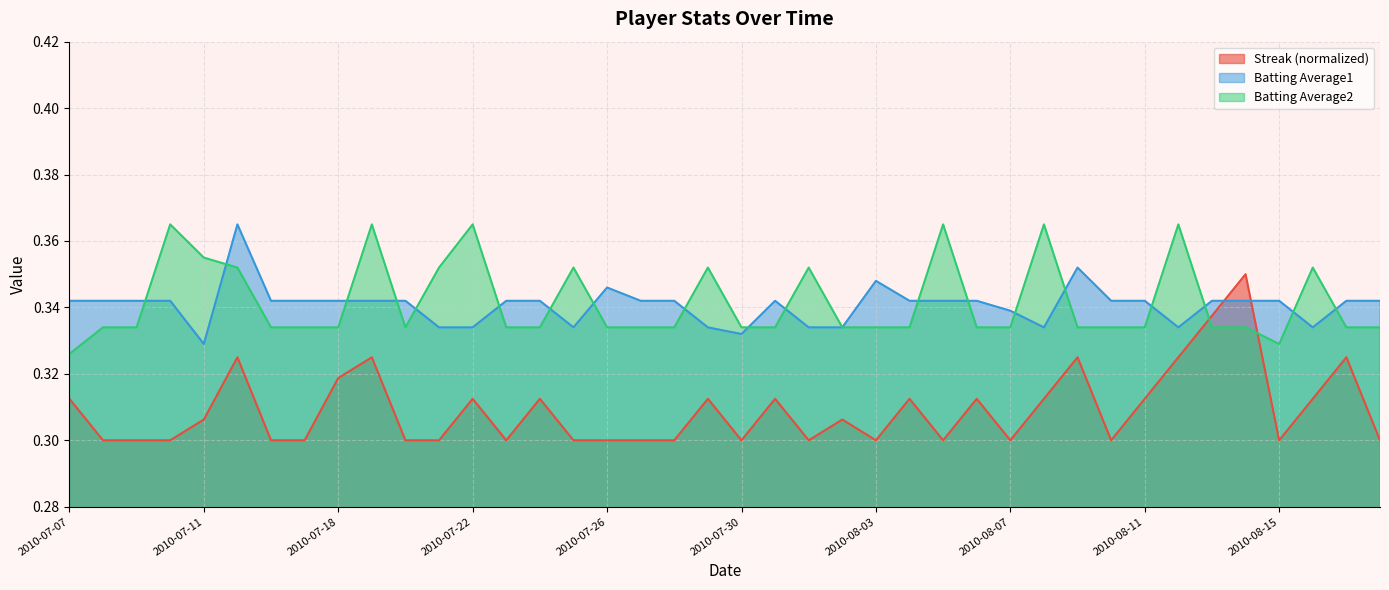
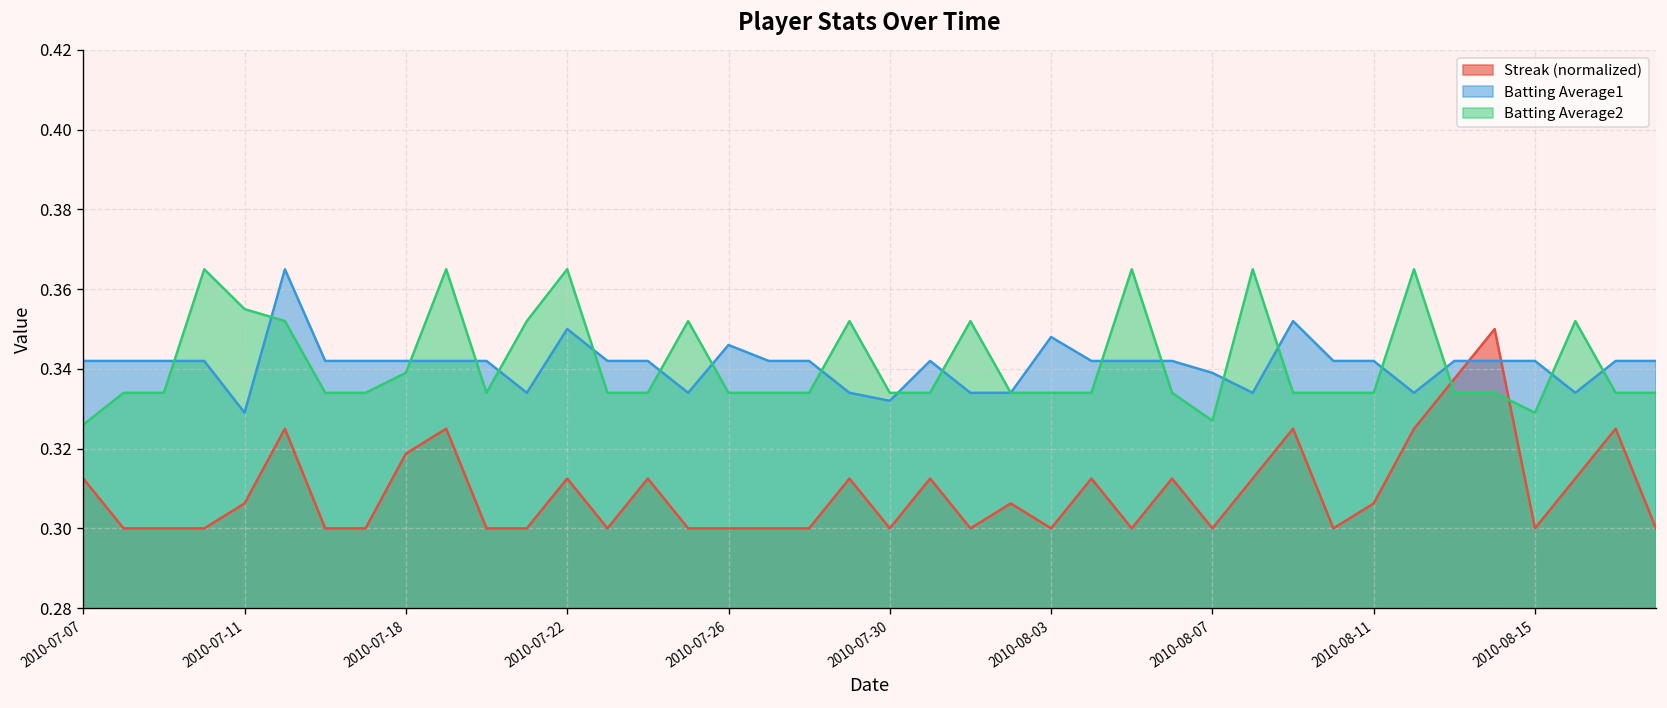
Batting Average2, 2010-07-18: 0.334 -> 0.339
Batting Average1, 2010-07-22: 0.334 -> 0.350
Batting Average2, 2010-08-07: 0.334 -> 0.327
Streak (normalized), 2010-08-11: 0.313 -> 0.306
